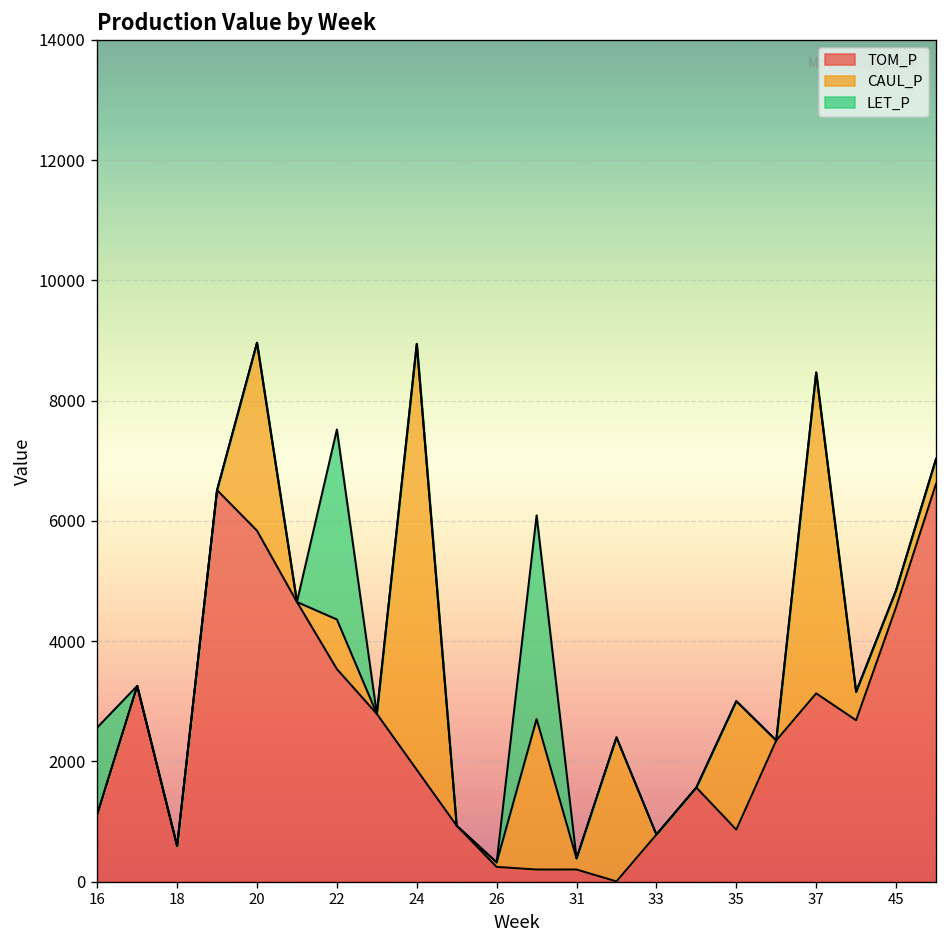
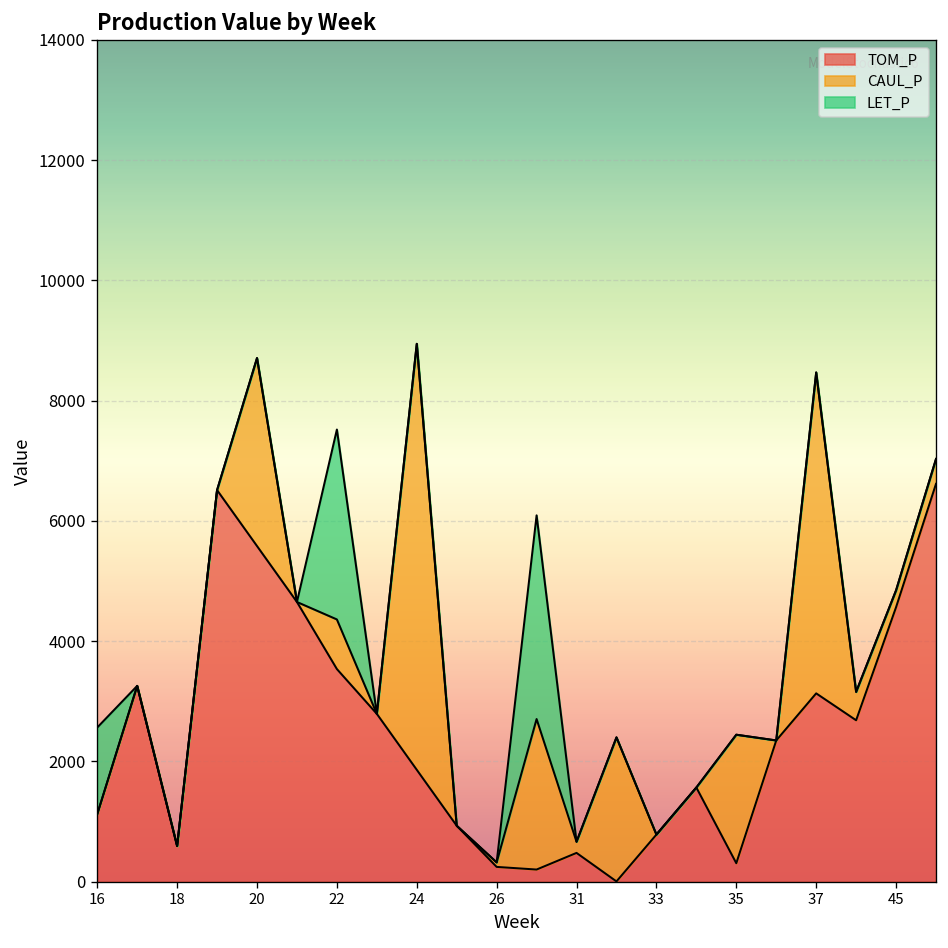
TOM_P, 20: 5800 -> 5600
TOM_P, 31: 200 -> 500
TOM_P, 35: 900 -> 300
